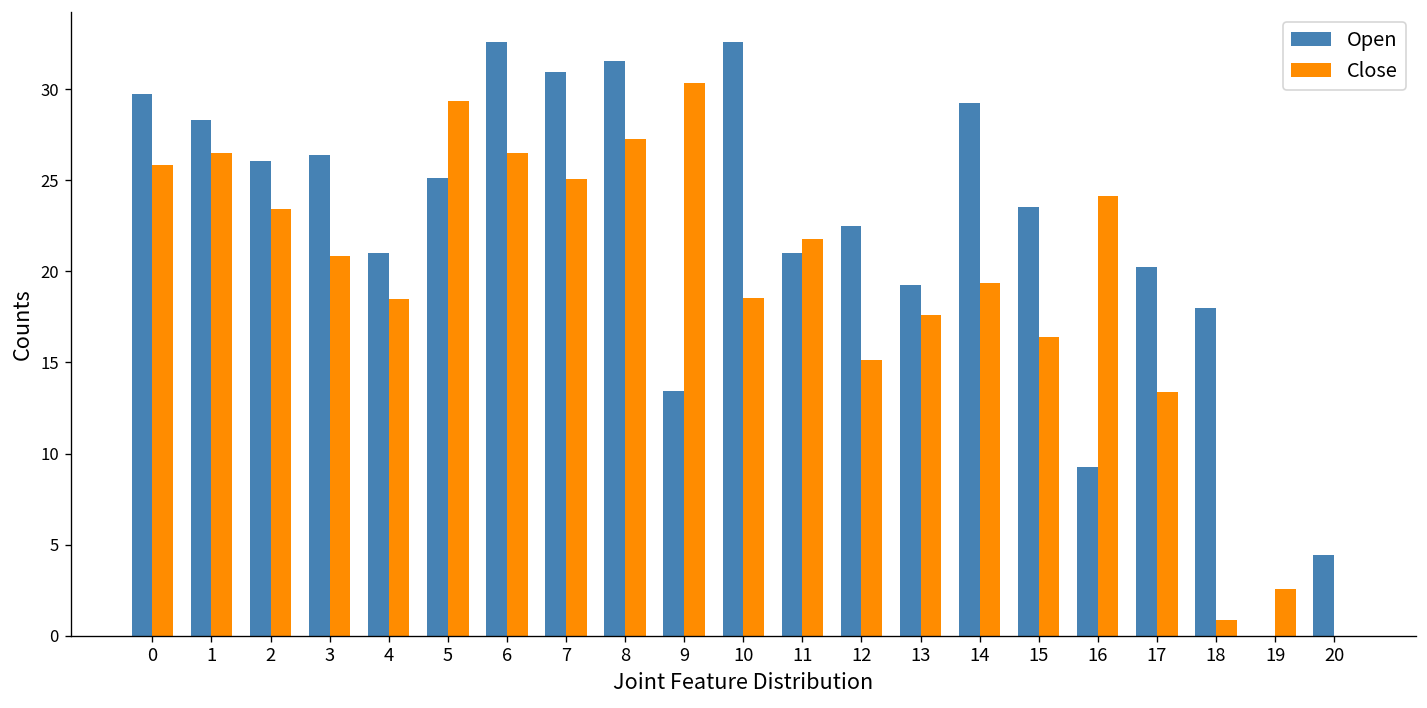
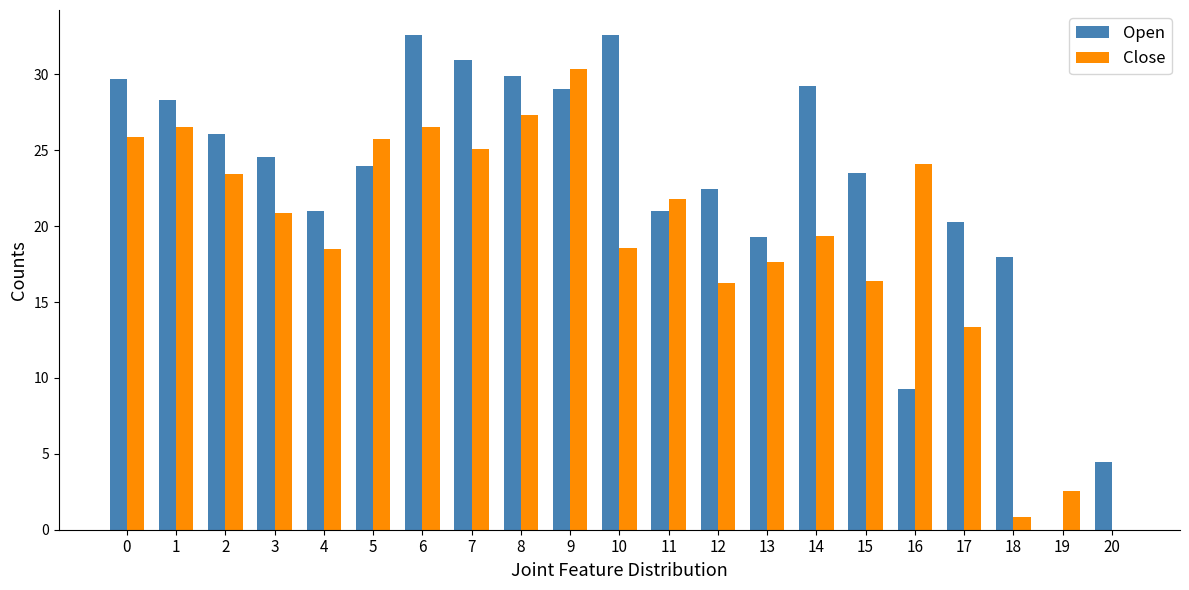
Open, 3: 26.4 -> 24.5
Open, 5: 25.1 -> 24.0
Close, 5: 29.4 -> 25.7
Open, 8: 31.5 -> 29.9
Open, 9: 13.4 -> 29.0
Close, 12: 15.1 -> 16.2
